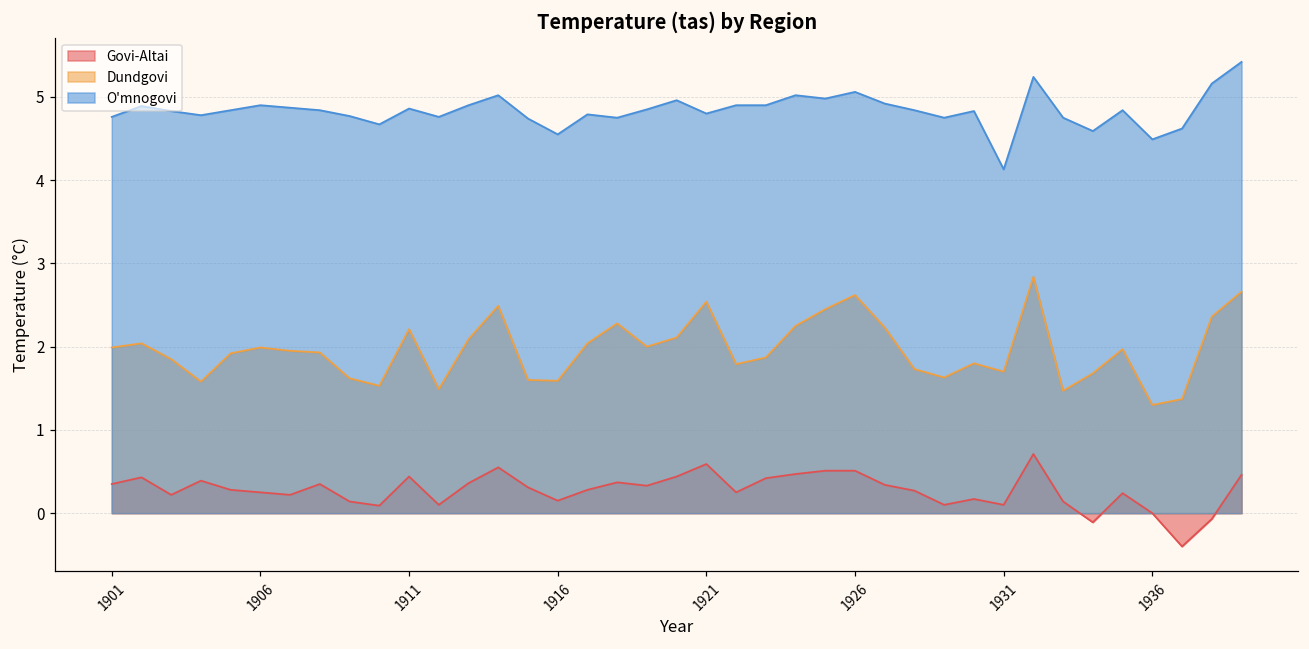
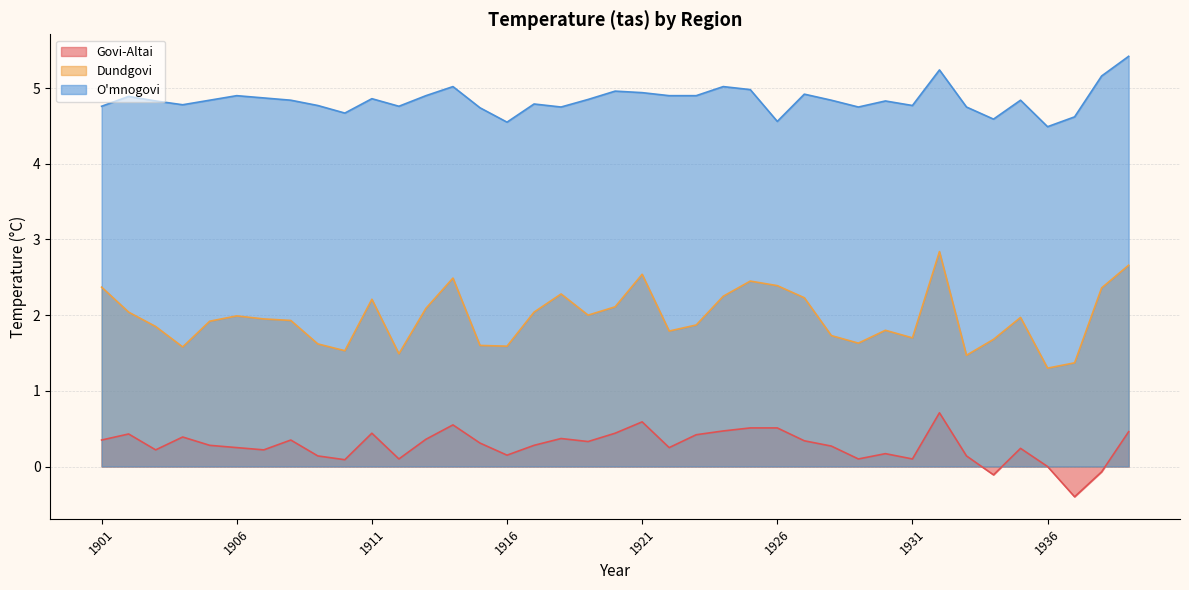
Dundgovi, 1901: 2.0 -> 2.4
O'mnogovi, 1921: 4.8 -> 4.9
Dundgovi, 1926: 2.6 -> 2.4
O'mnogovi, 1926: 5.1 -> 4.6
O'mnogovi, 1931: 4.1 -> 4.8
